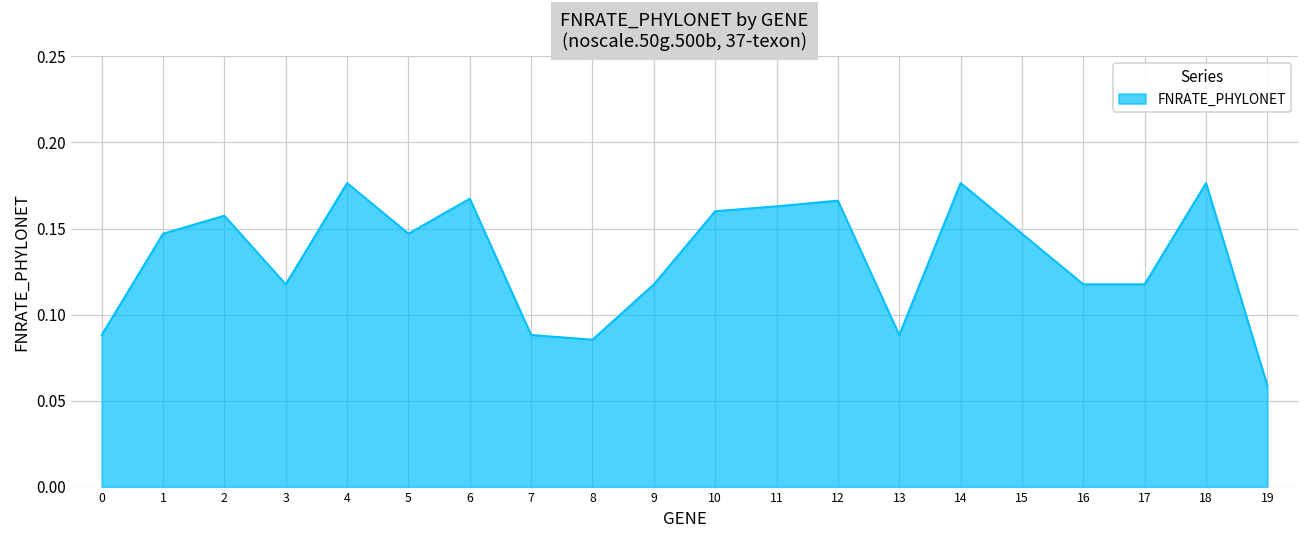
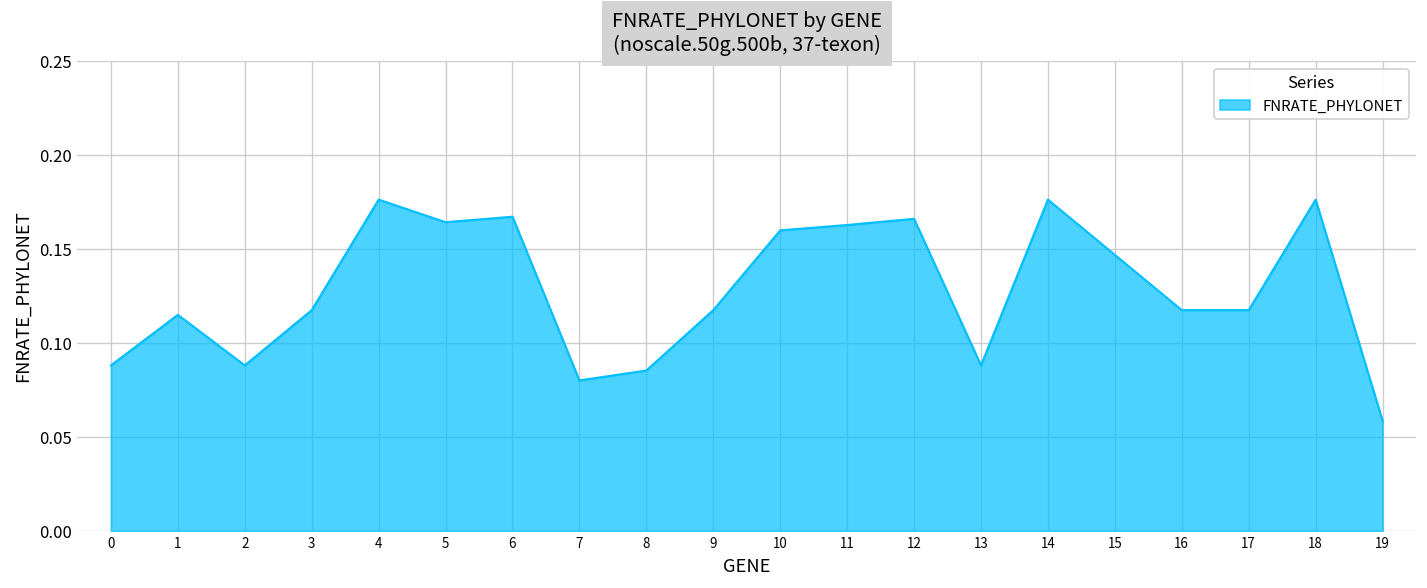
1: 0.147 -> 0.115
2: 0.157 -> 0.088
5: 0.147 -> 0.164
7: 0.088 -> 0.080
